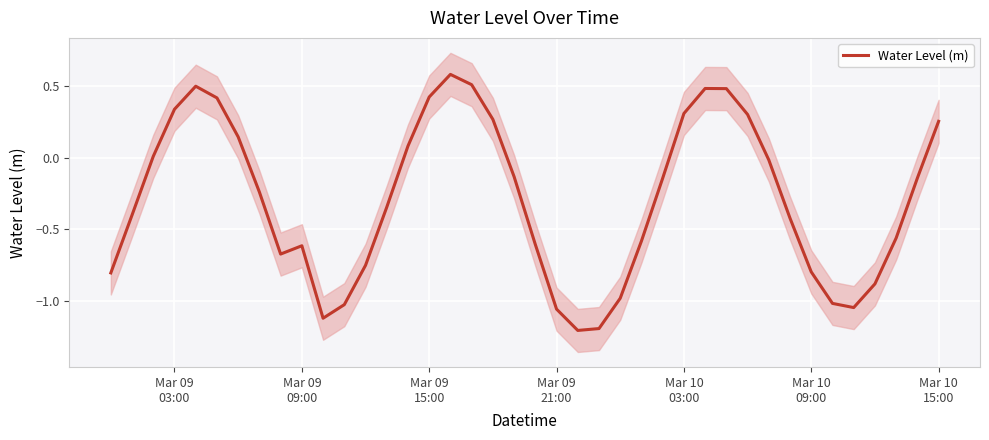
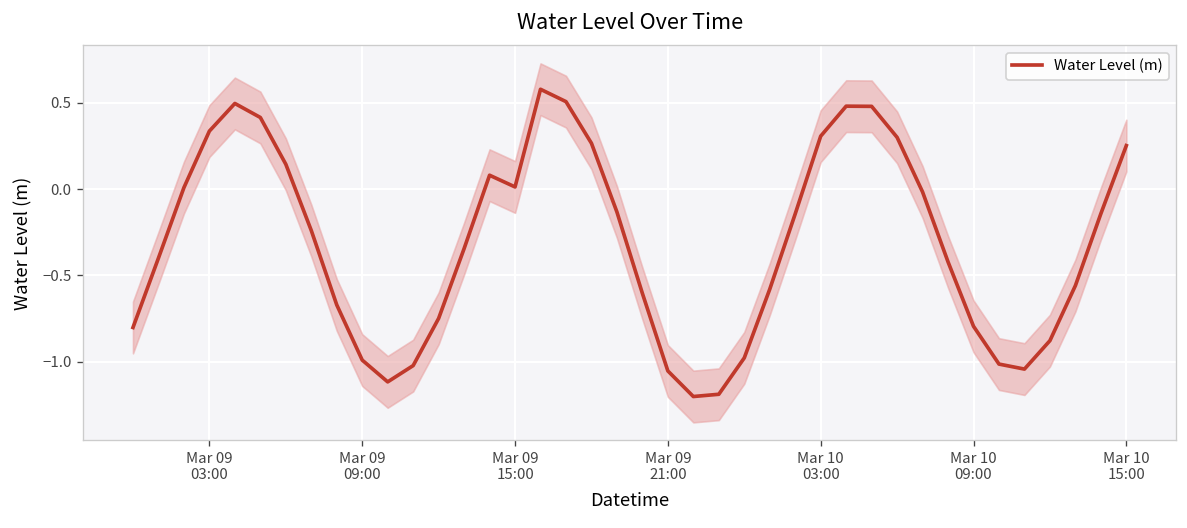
Water Level (m), Mar 09 09:00: -0.61 -> -0.99
Water Level (m), Mar 09 15:00: 0.42 -> 0.01
